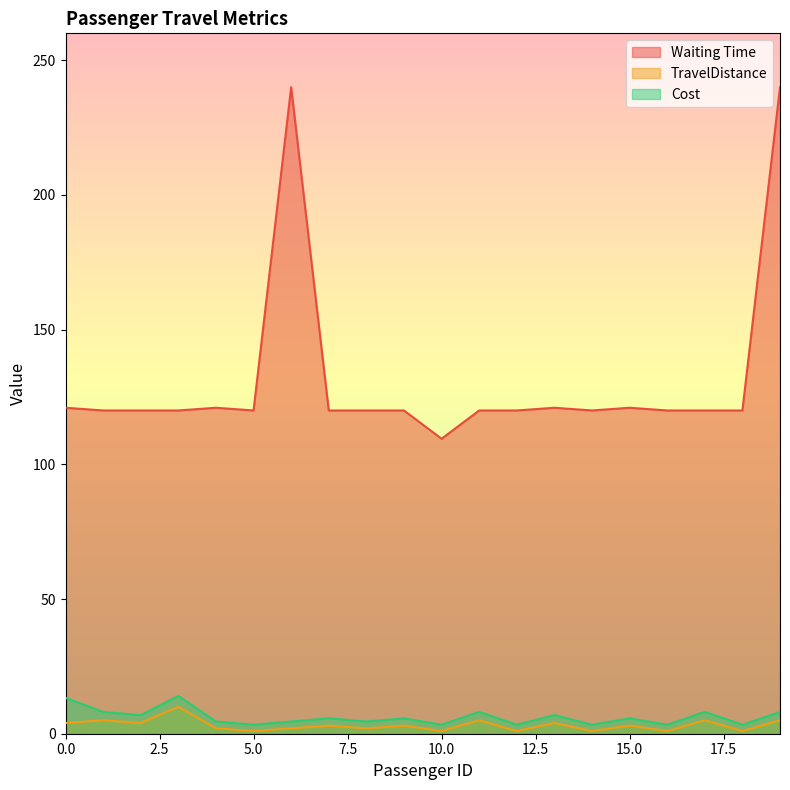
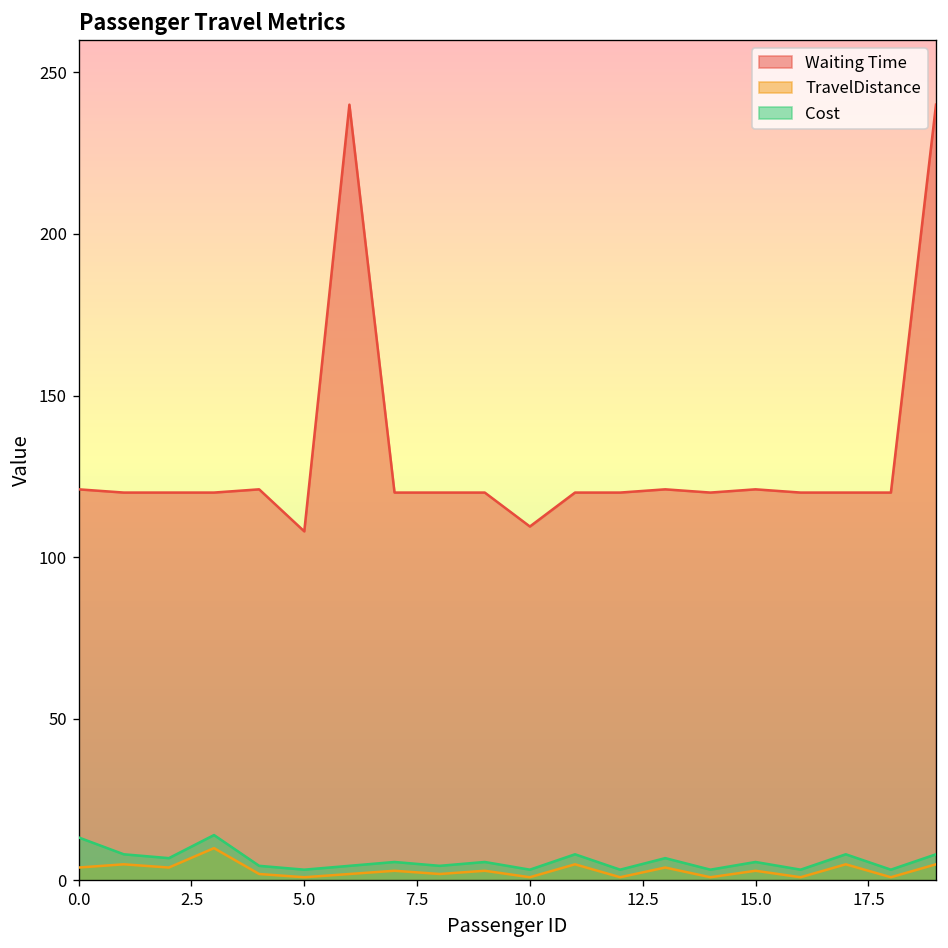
Waiting Time, 5.0: 120 -> 108
